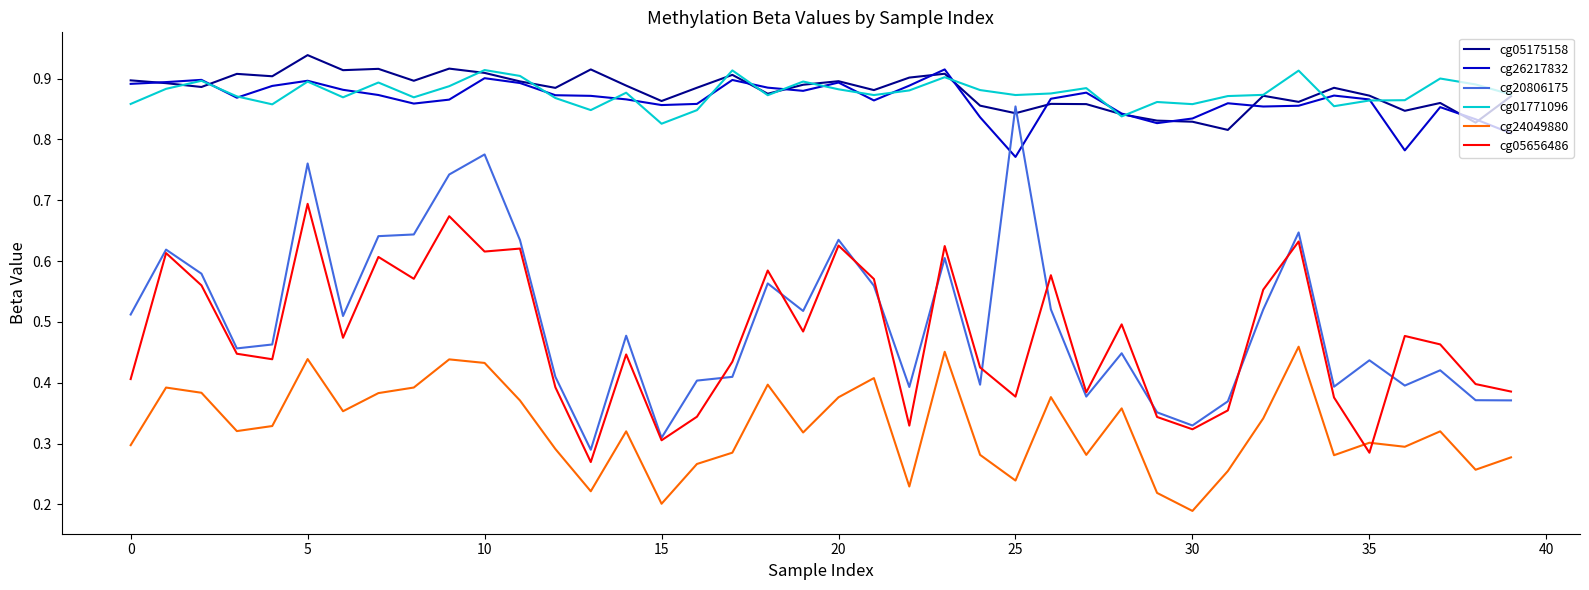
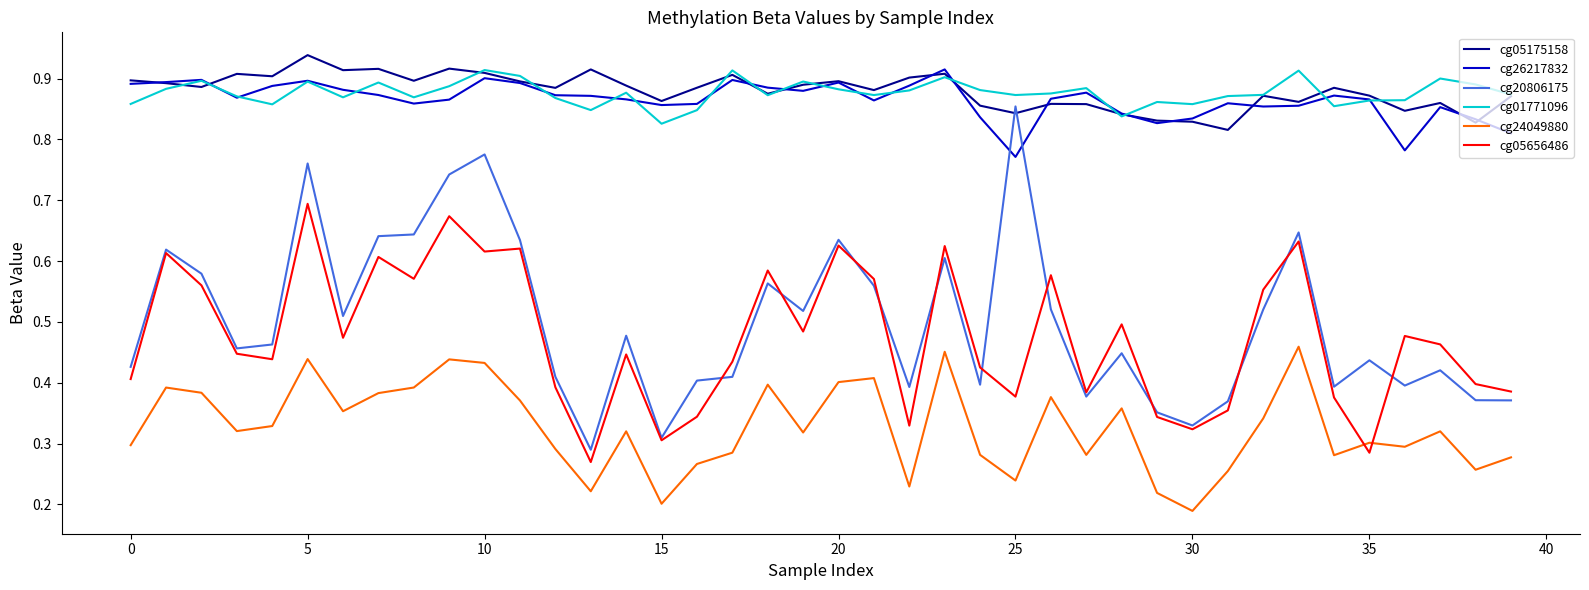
cg20806175, 0: 0.51 -> 0.43
cg24049880, 20: 0.38 -> 0.40
